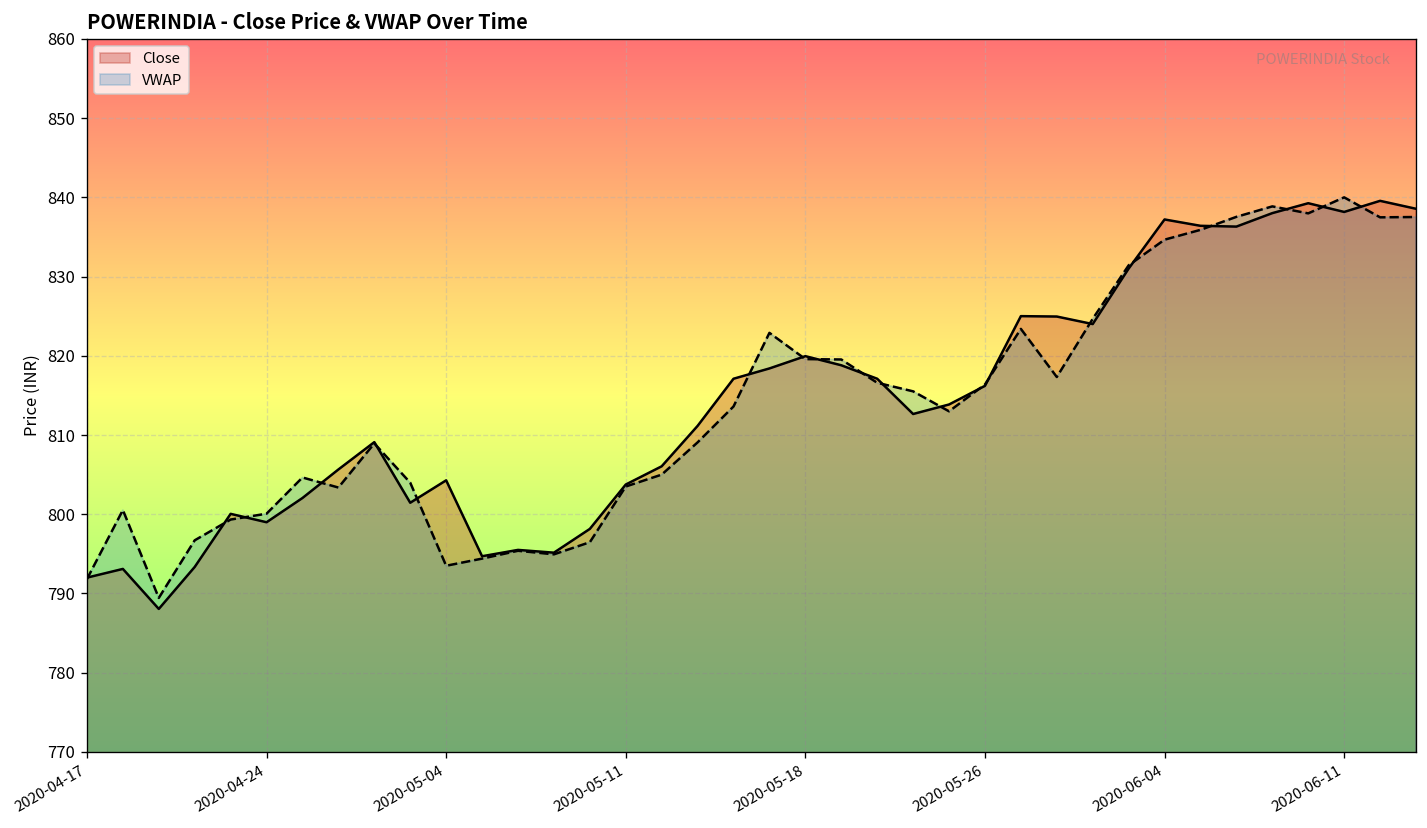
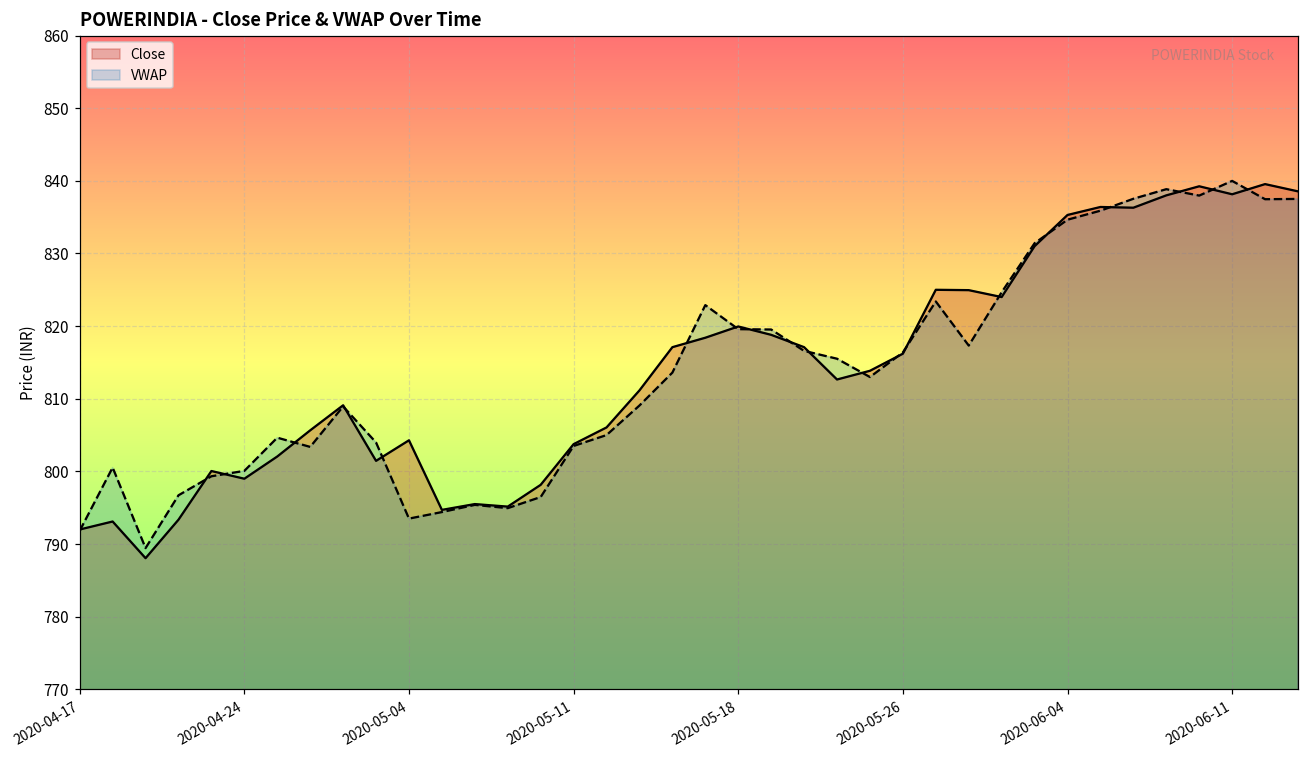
Close, 2020-06-04: 837 -> 835
